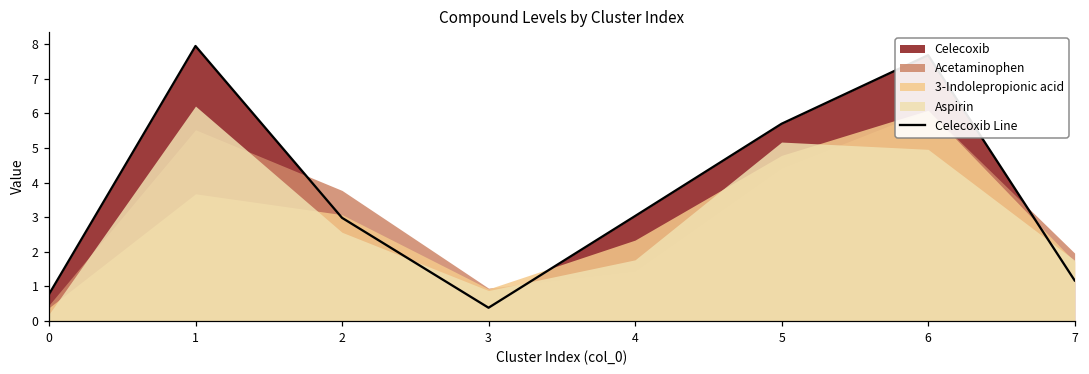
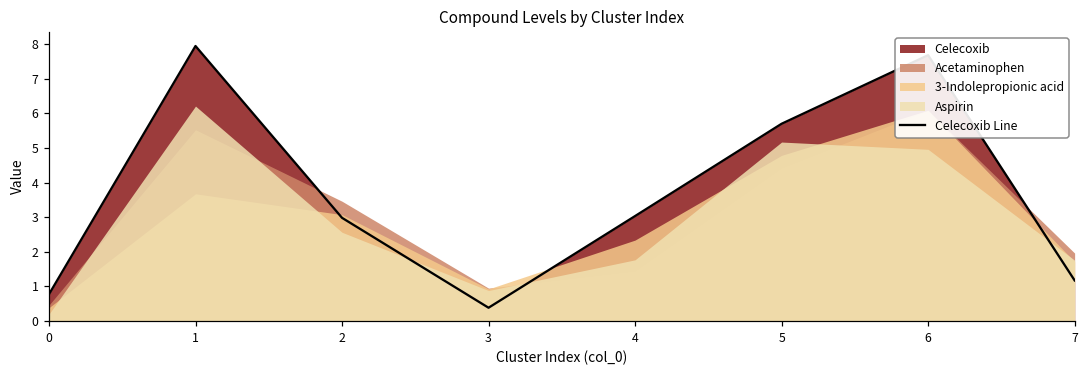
Acetaminophen, 2: 3.8 -> 3.5
